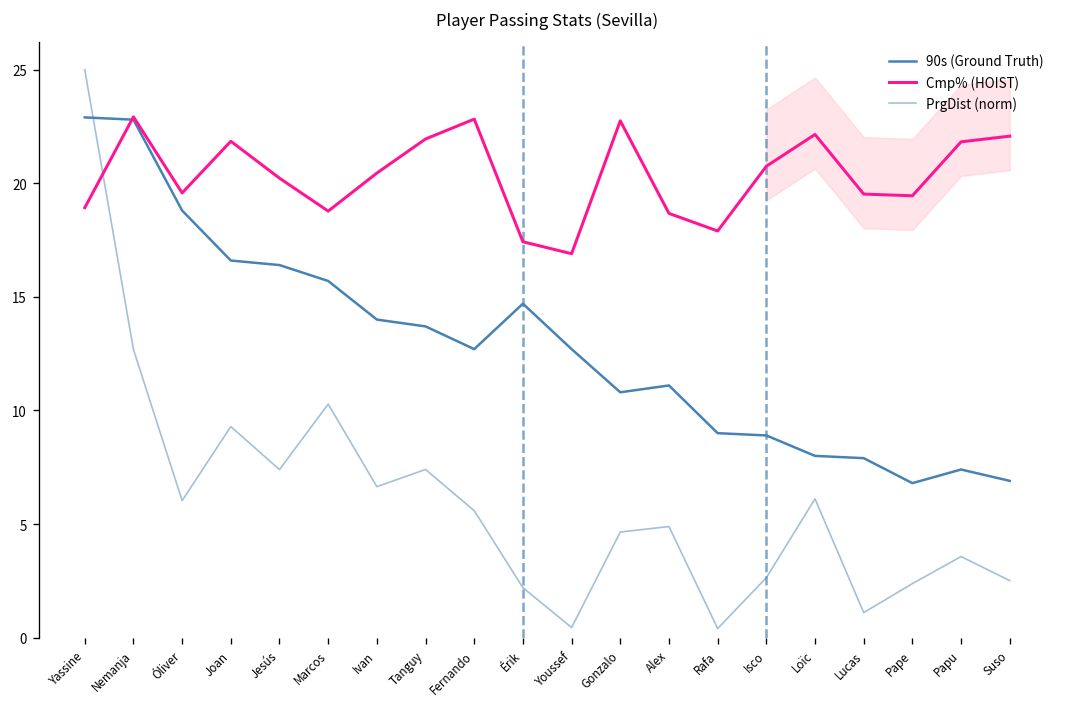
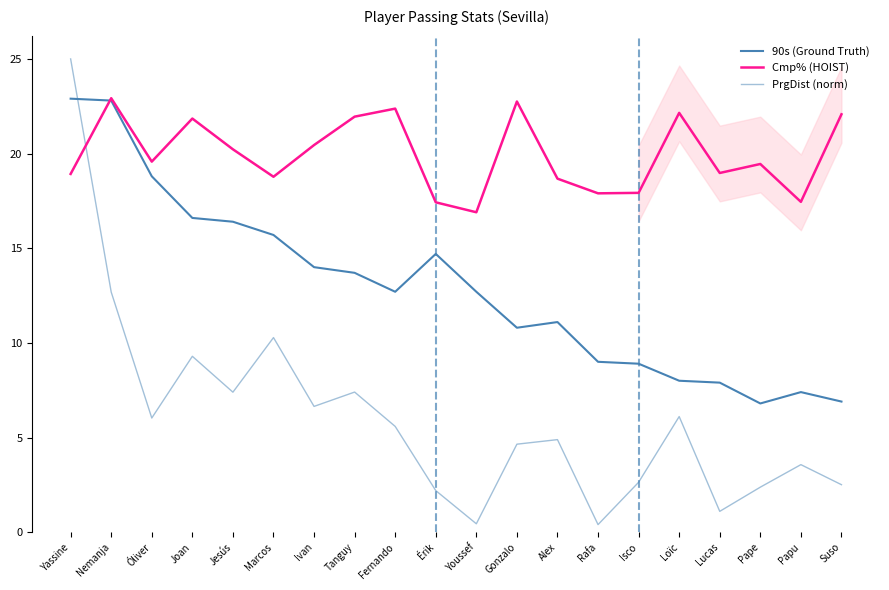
Cmp% (HOIST), Fernando: 22.8 -> 22.4
Cmp% (HOIST), Isco: 20.8 -> 17.9
Cmp% (HOIST), Lucas: 19.5 -> 19.0
Cmp% (HOIST), Papu: 21.8 -> 17.5
